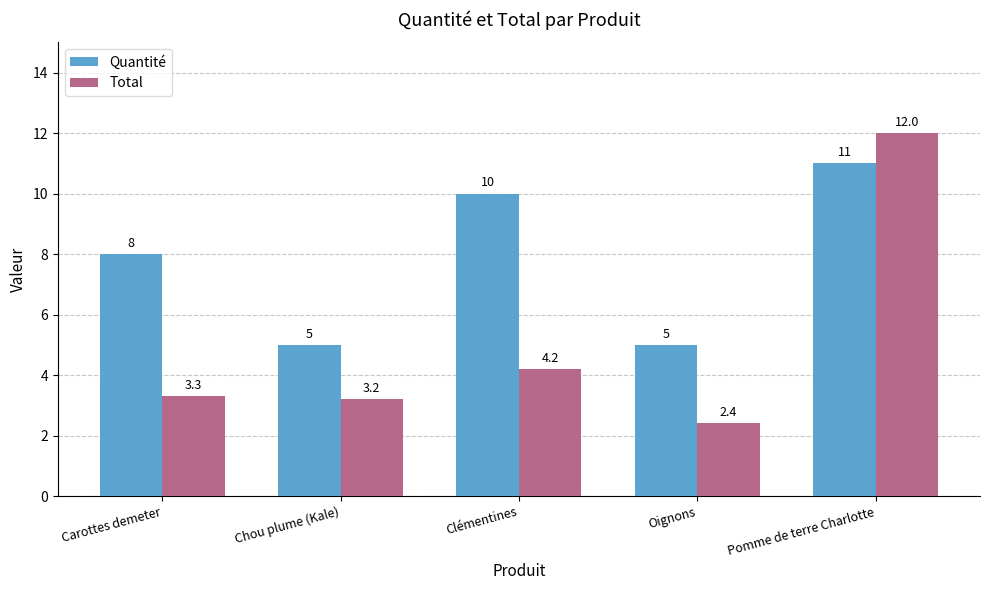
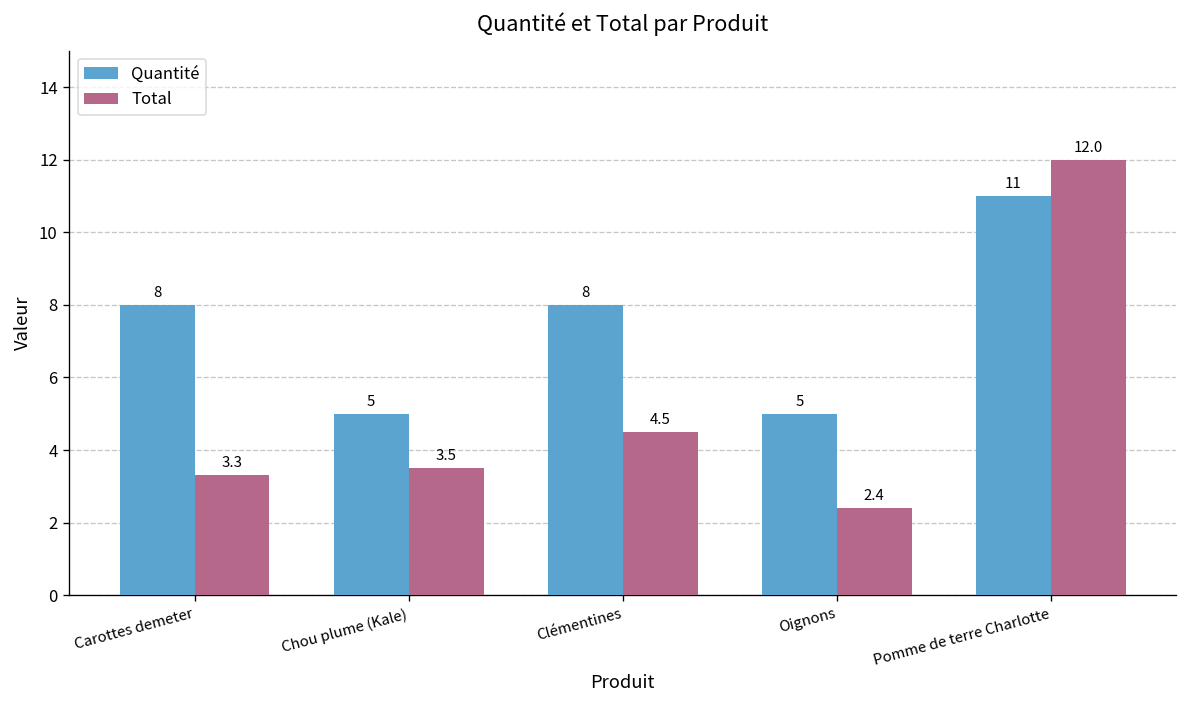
Total, Chou plume (Kale): 3.2 -> 3.5
Quantité, Clémentines: 10 -> 8
Total, Clémentines: 4.2 -> 4.5
